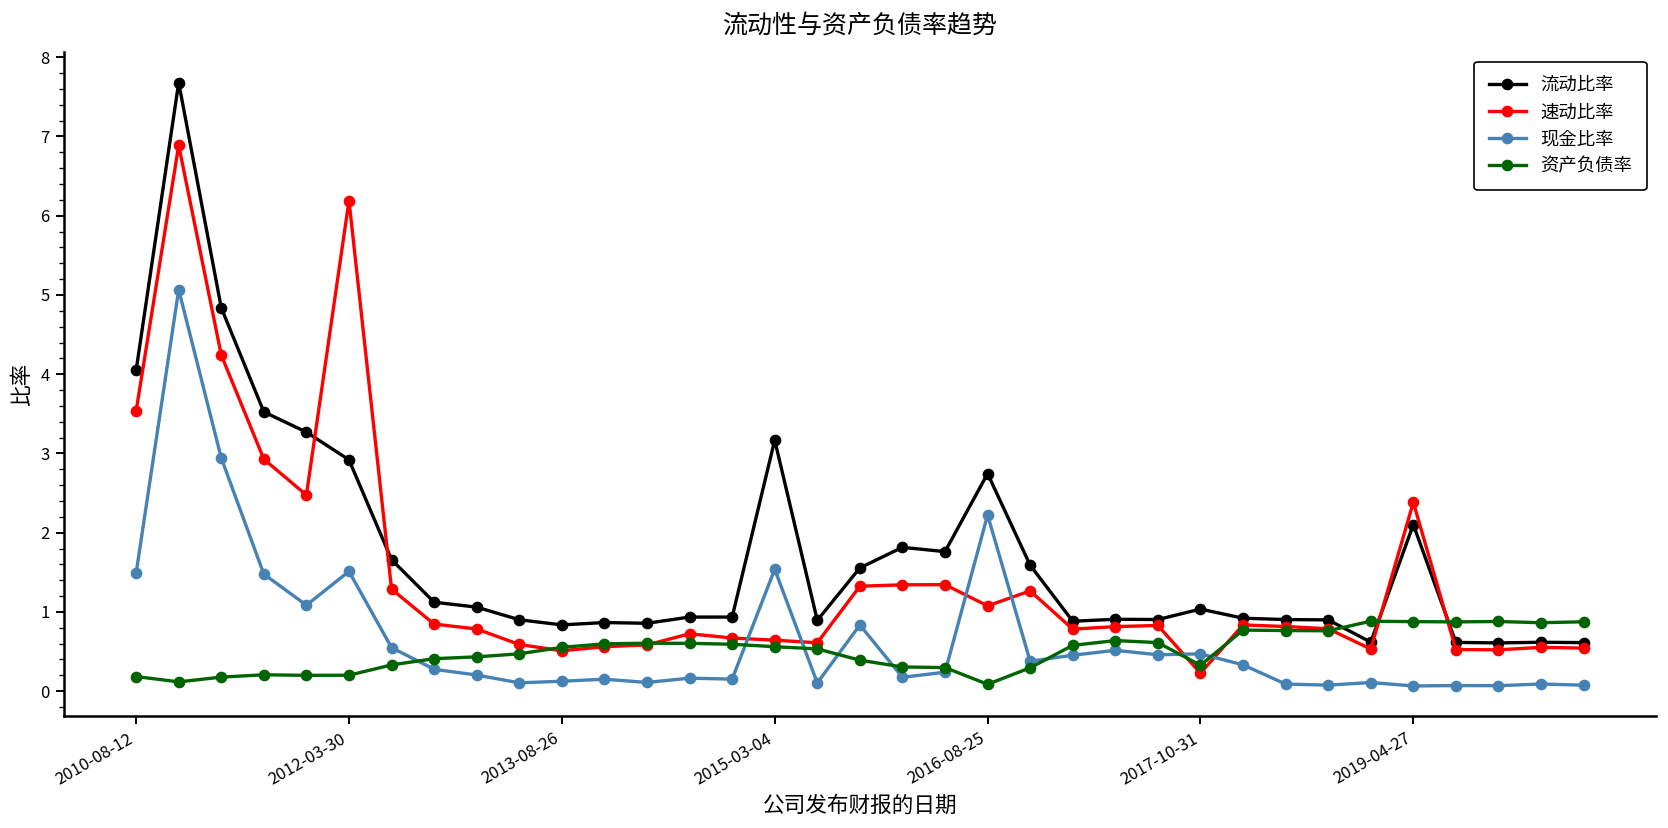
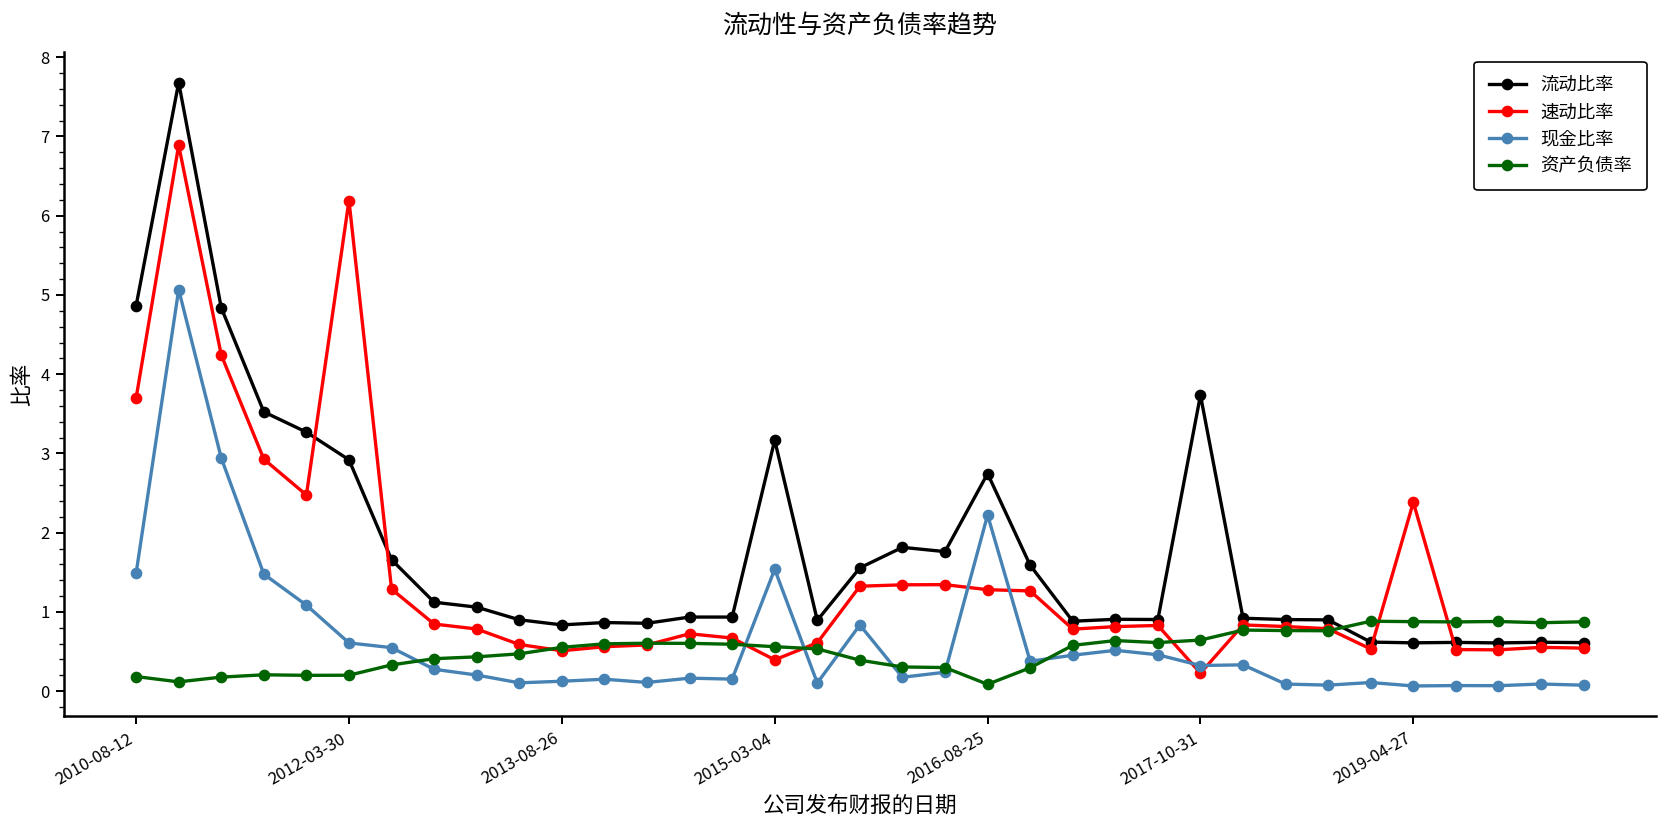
流动比率, 2010-08-12: 4.0 -> 4.9
速动比率, 2010-08-12: 3.5 -> 3.7
现金比率, 2012-03-30: 1.5 -> 0.6
速动比率, 2015-03-04: 0.6 -> 0.4
速动比率, 2016-08-25: 1.1 -> 1.3
流动比率, 2017-10-31: 1.0 -> 3.7
现金比率, 2017-10-31: 0.5 -> 0.3
资产负债率, 2017-10-31: 0.3 -> 0.6
流动比率, 2019-04-27: 2.1 -> 0.6
